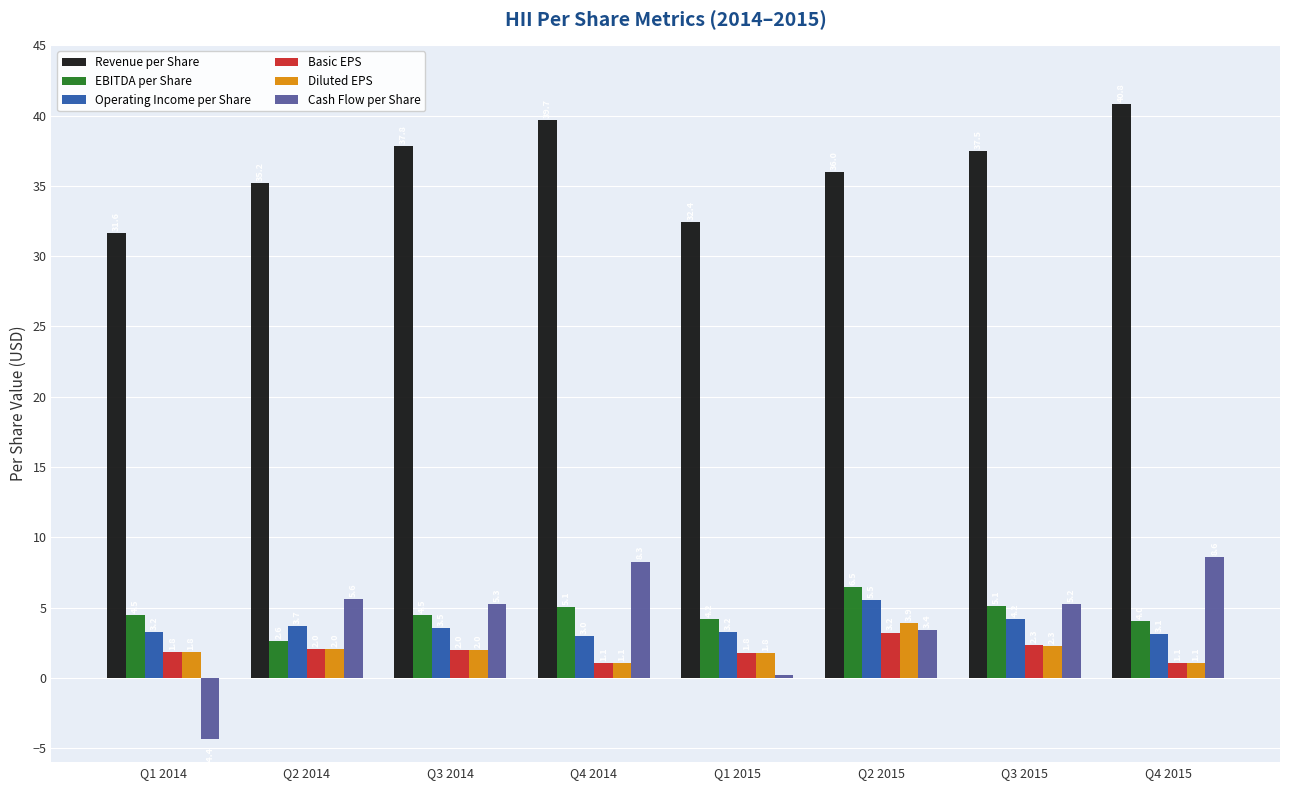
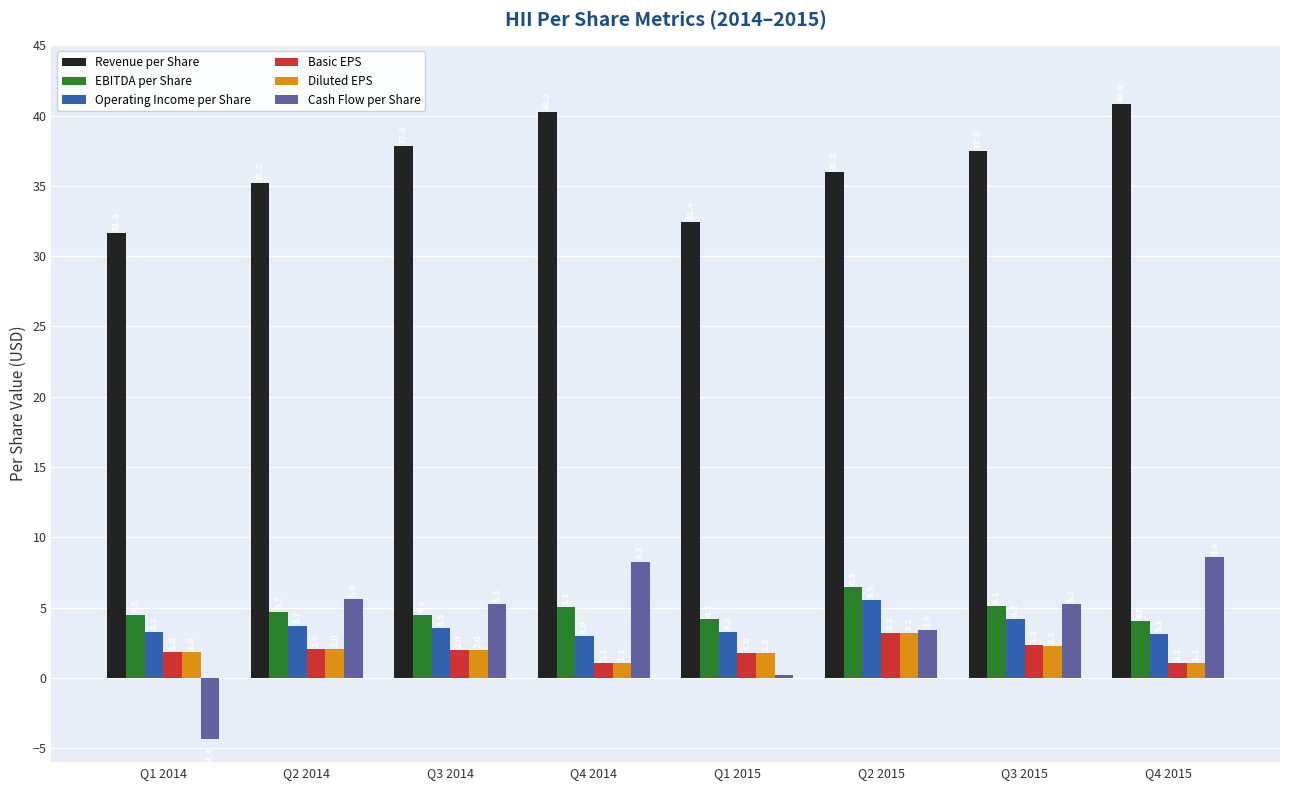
EBITDA per Share, Q2 2014: 2.6 -> 4.7
Revenue per Share, Q4 2014: 39.7 -> 40.2
Diluted EPS, Q2 2015: 3.9 -> 3.2
